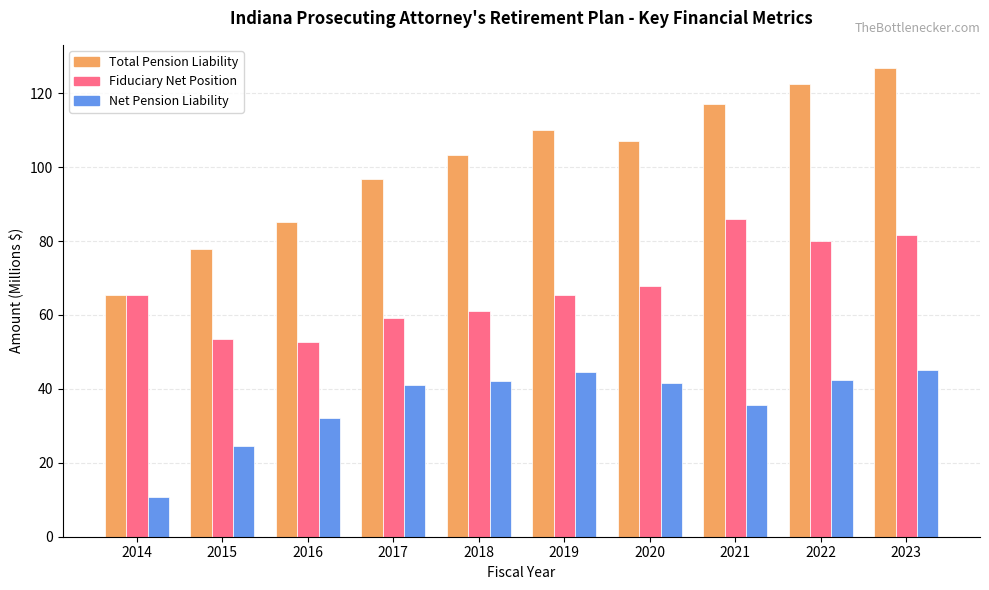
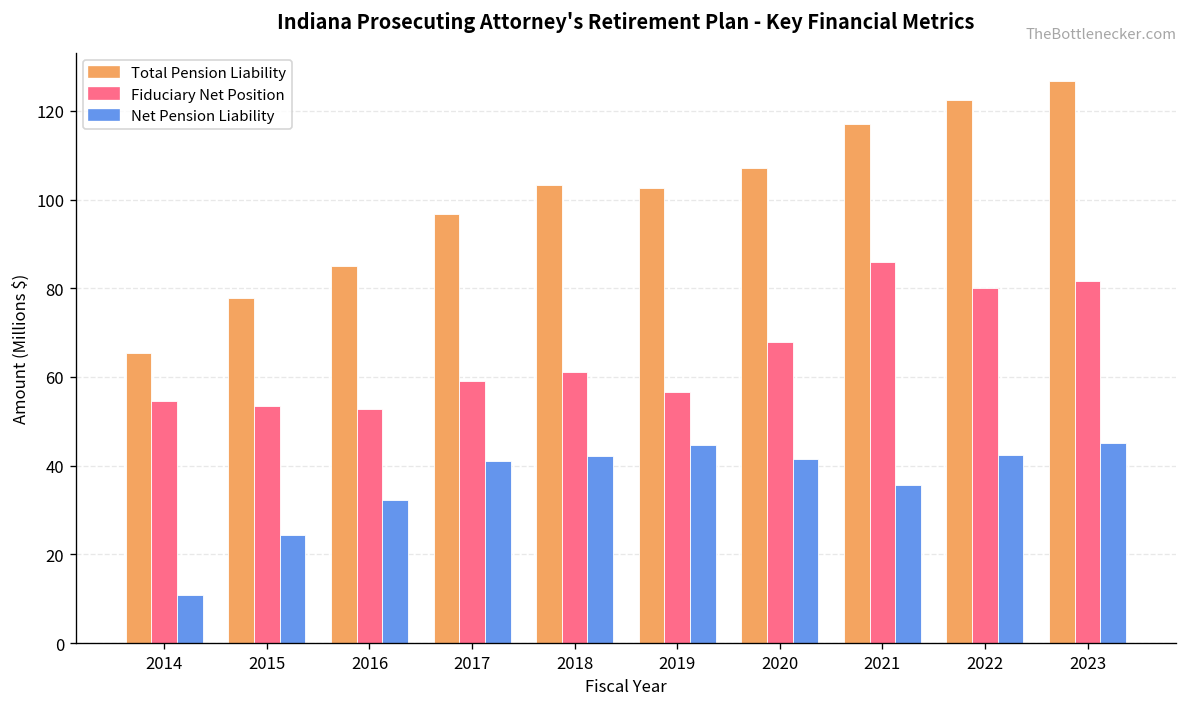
Fiduciary Net Position, 2014: 65 -> 55
Total Pension Liability, 2019: 110 -> 103
Fiduciary Net Position, 2019: 66 -> 57
